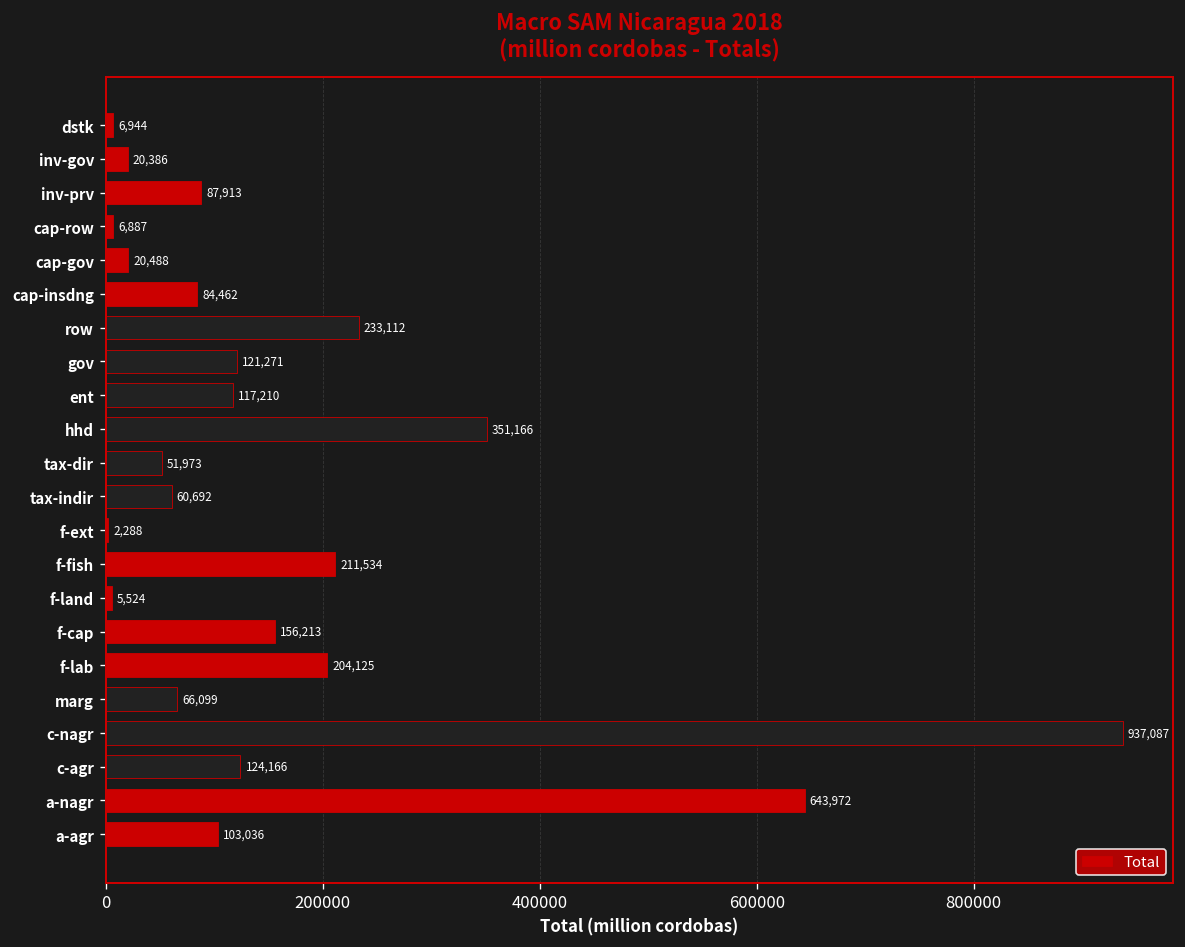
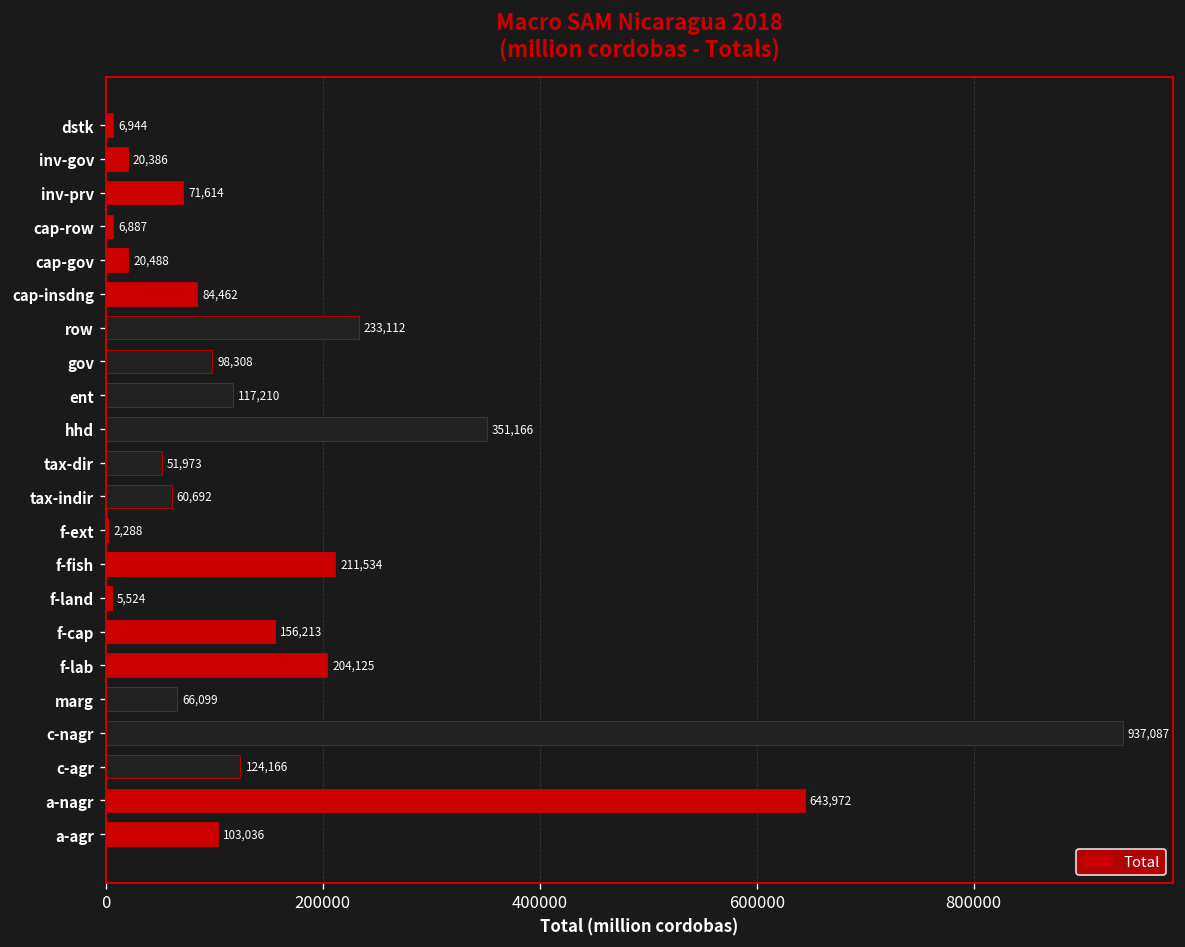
inv-prv: 87,913 -> 71,614
gov: 121,271 -> 98,308
